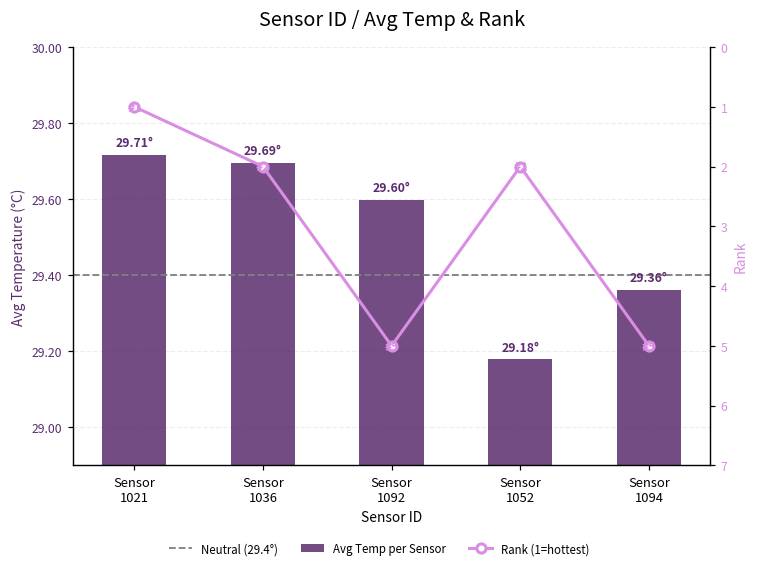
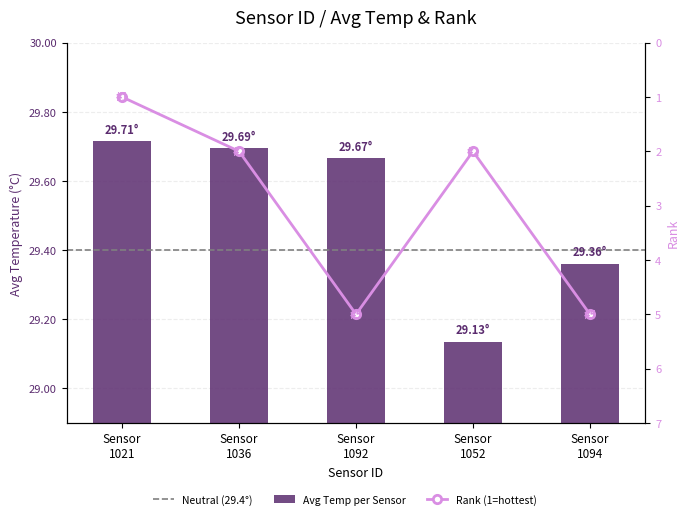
Avg Temp per Sensor, Sensor 1092: 29.60° -> 29.67°
Avg Temp per Sensor, Sensor 1052: 29.18° -> 29.13°
